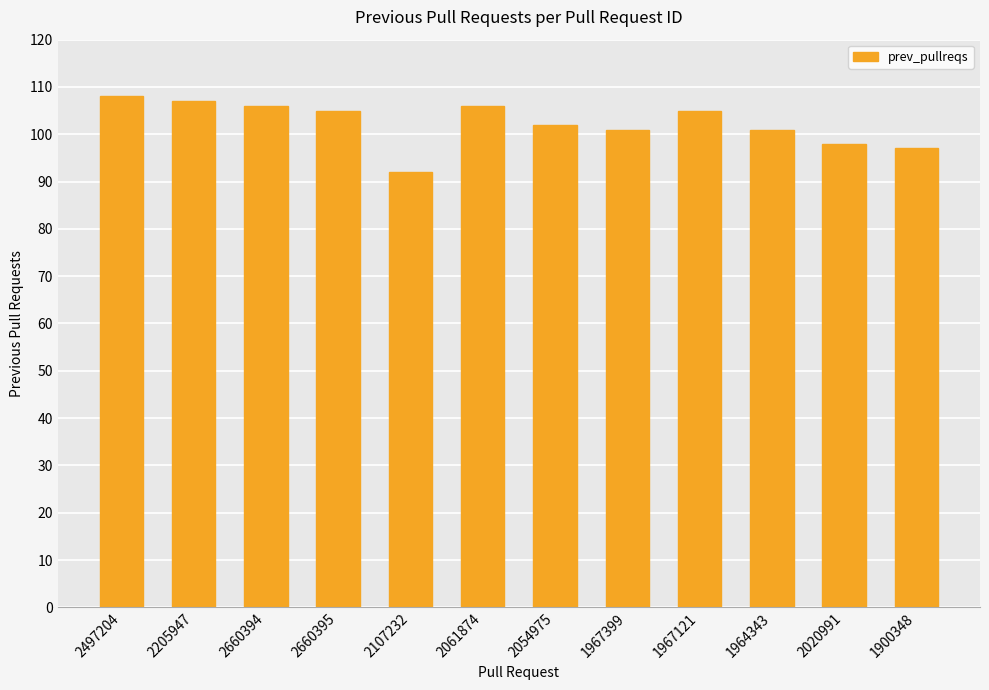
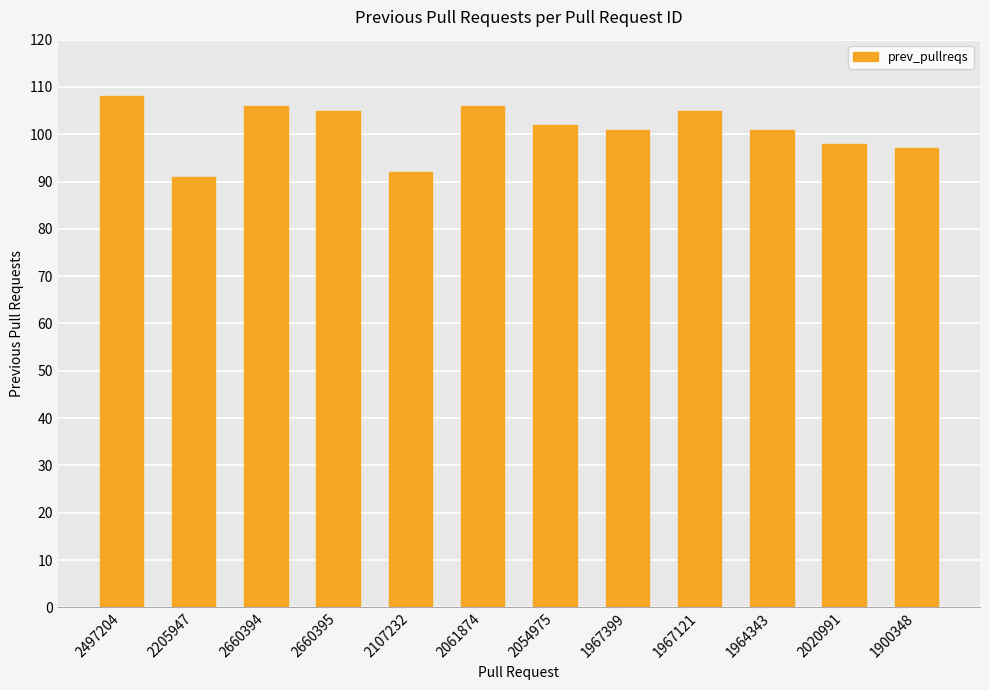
2205947: 107 -> 91
